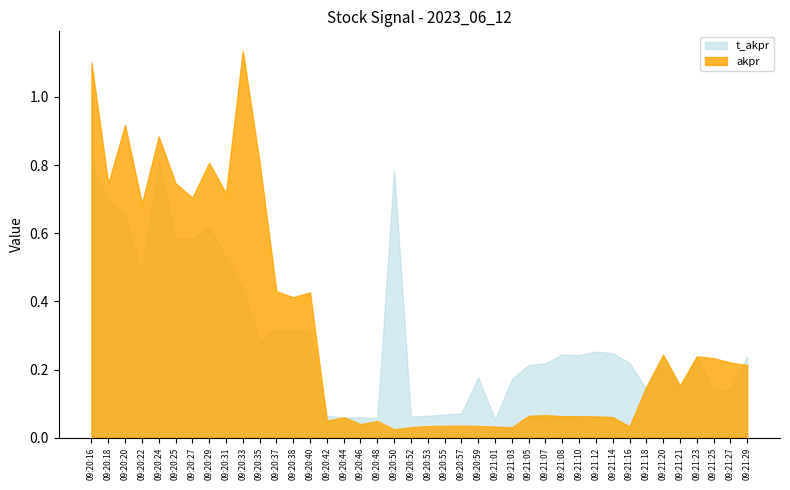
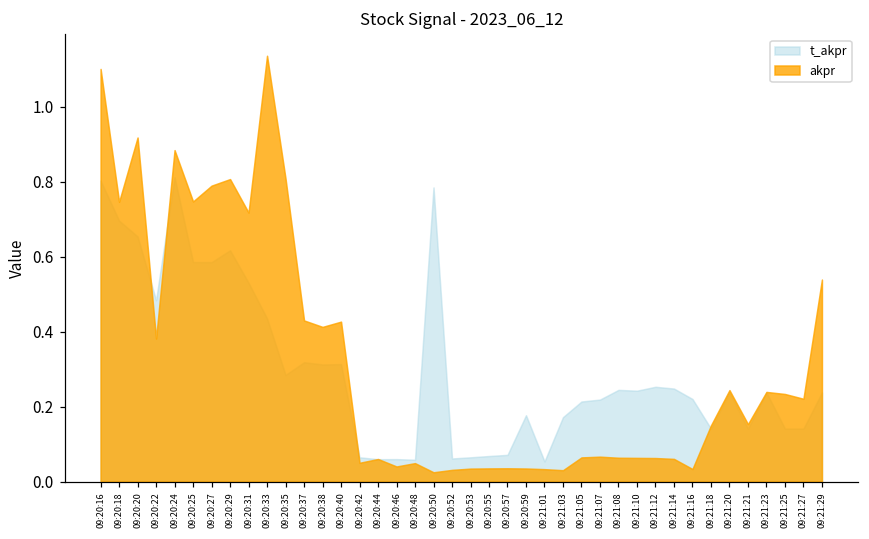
akpr, 09:20:22: 0.69 -> 0.38
akpr, 09:20:27: 0.70 -> 0.79
akpr, 09:21:29: 0.21 -> 0.54
